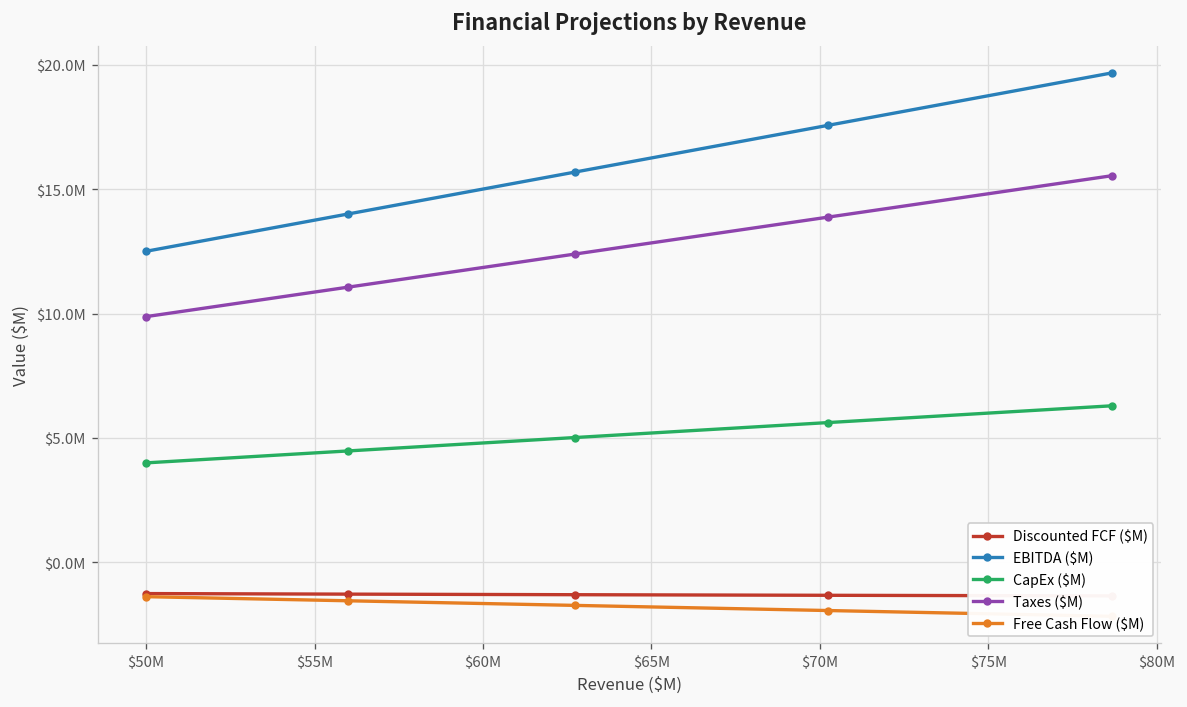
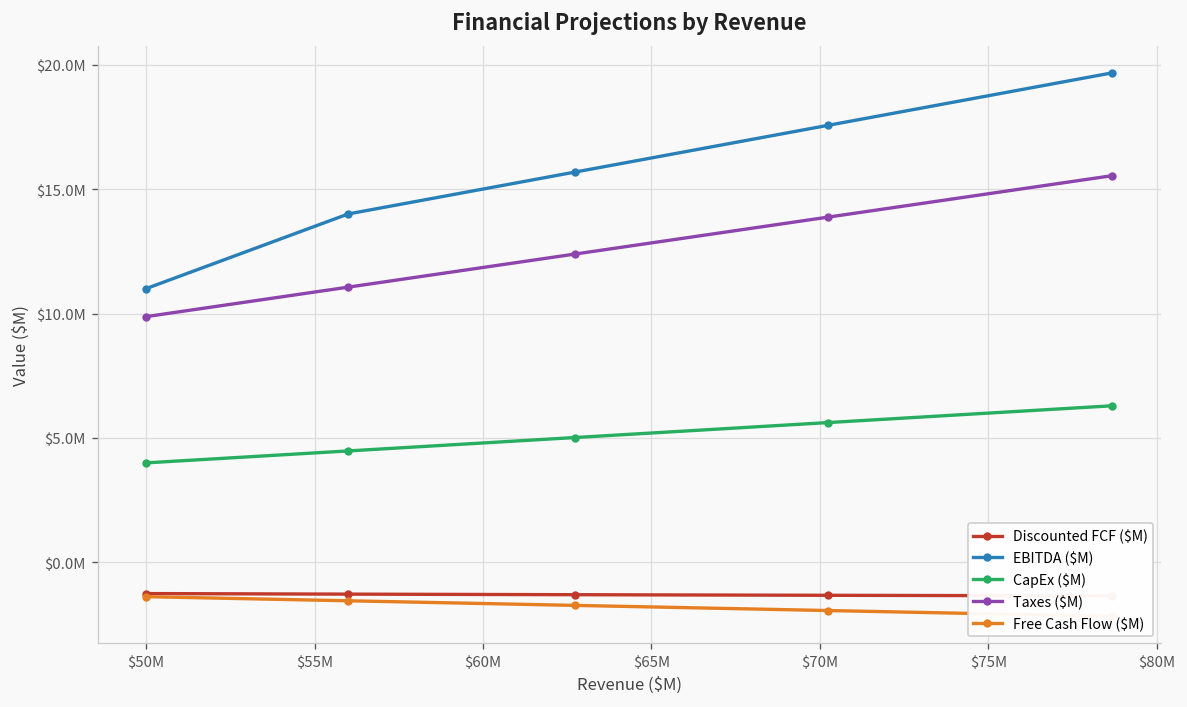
EBITDA ($M), $50M: $12500000 -> $11000000
